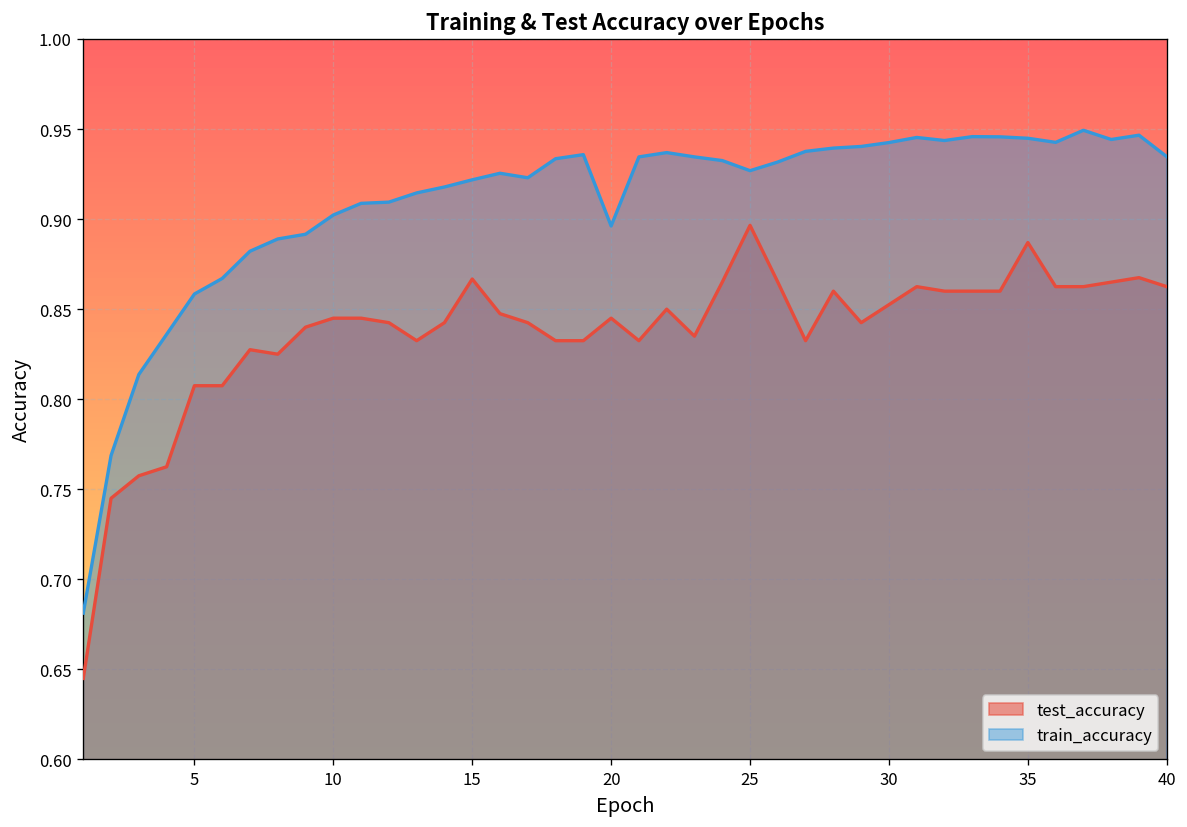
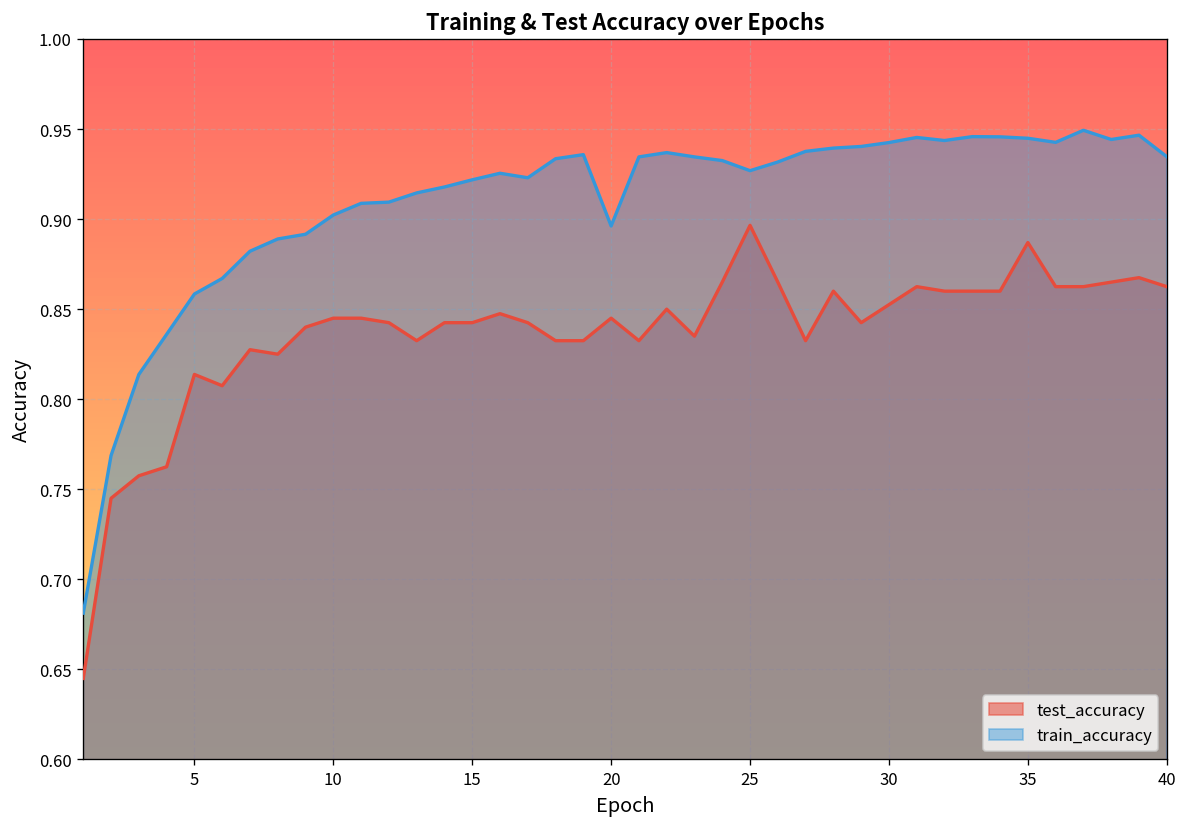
test_accuracy, 5: 0.808 -> 0.814
test_accuracy, 15: 0.867 -> 0.843
